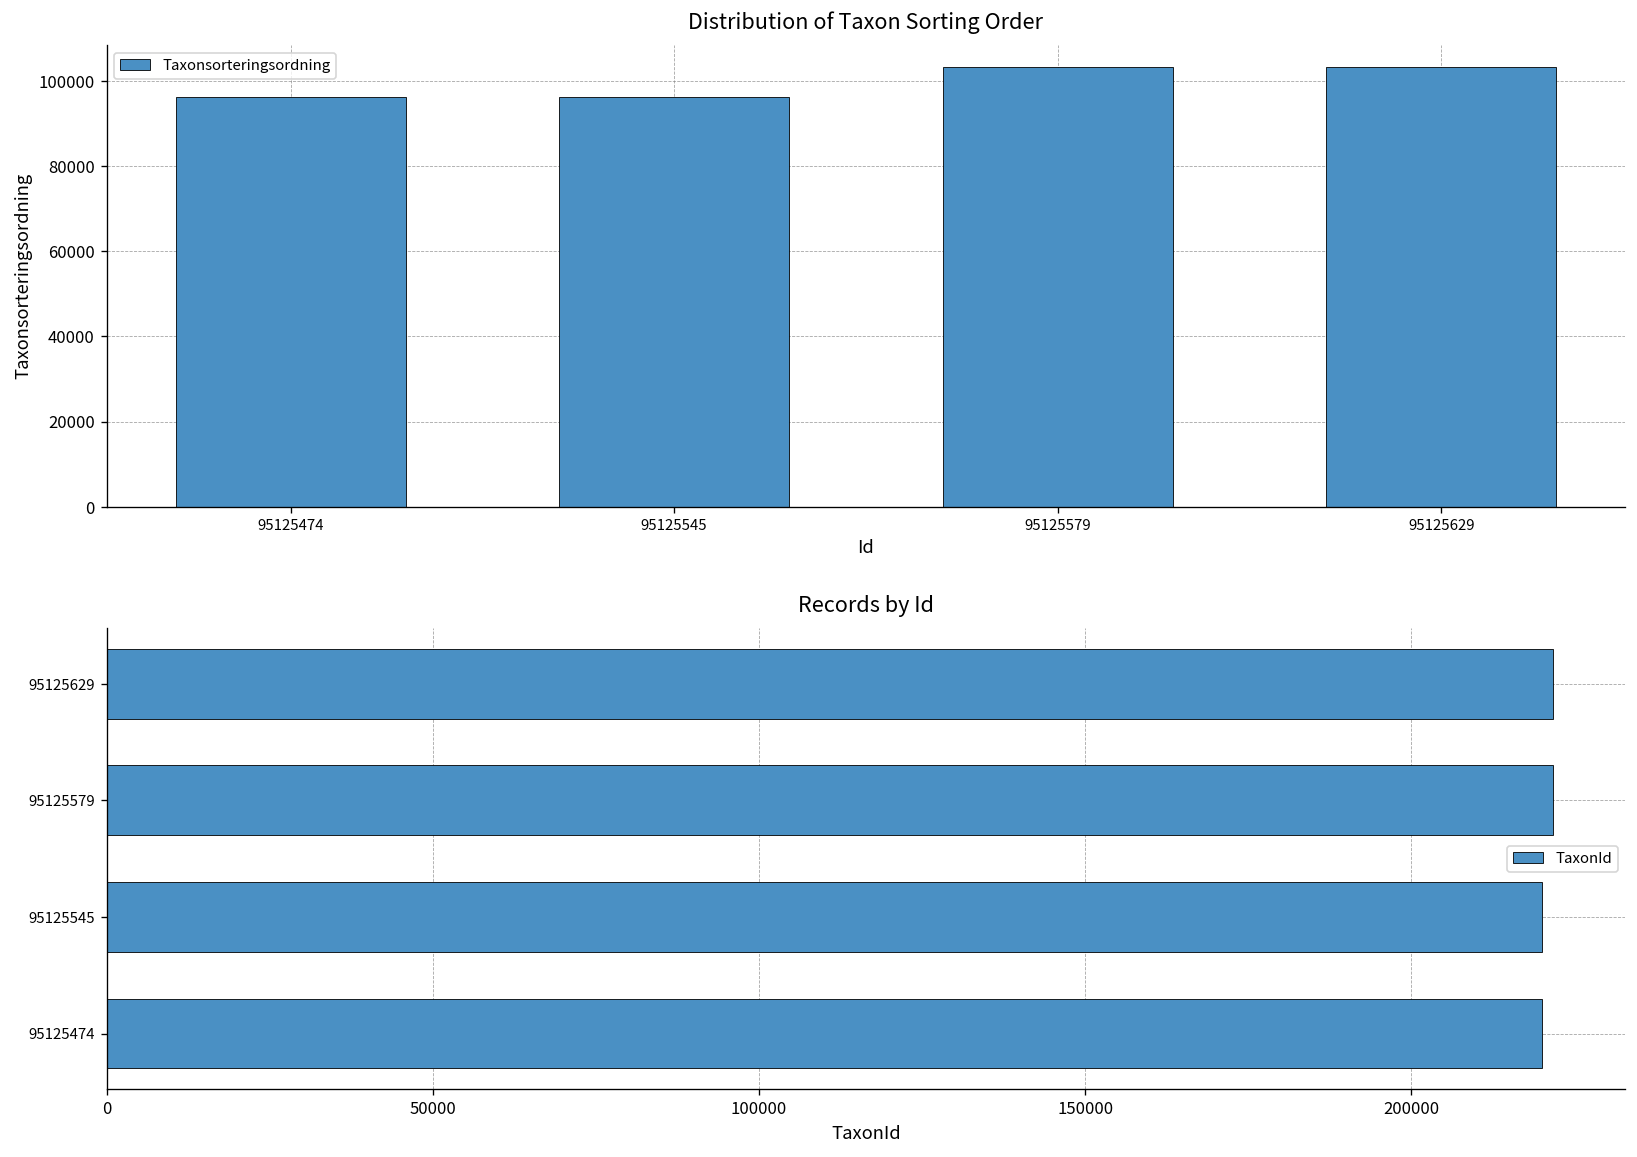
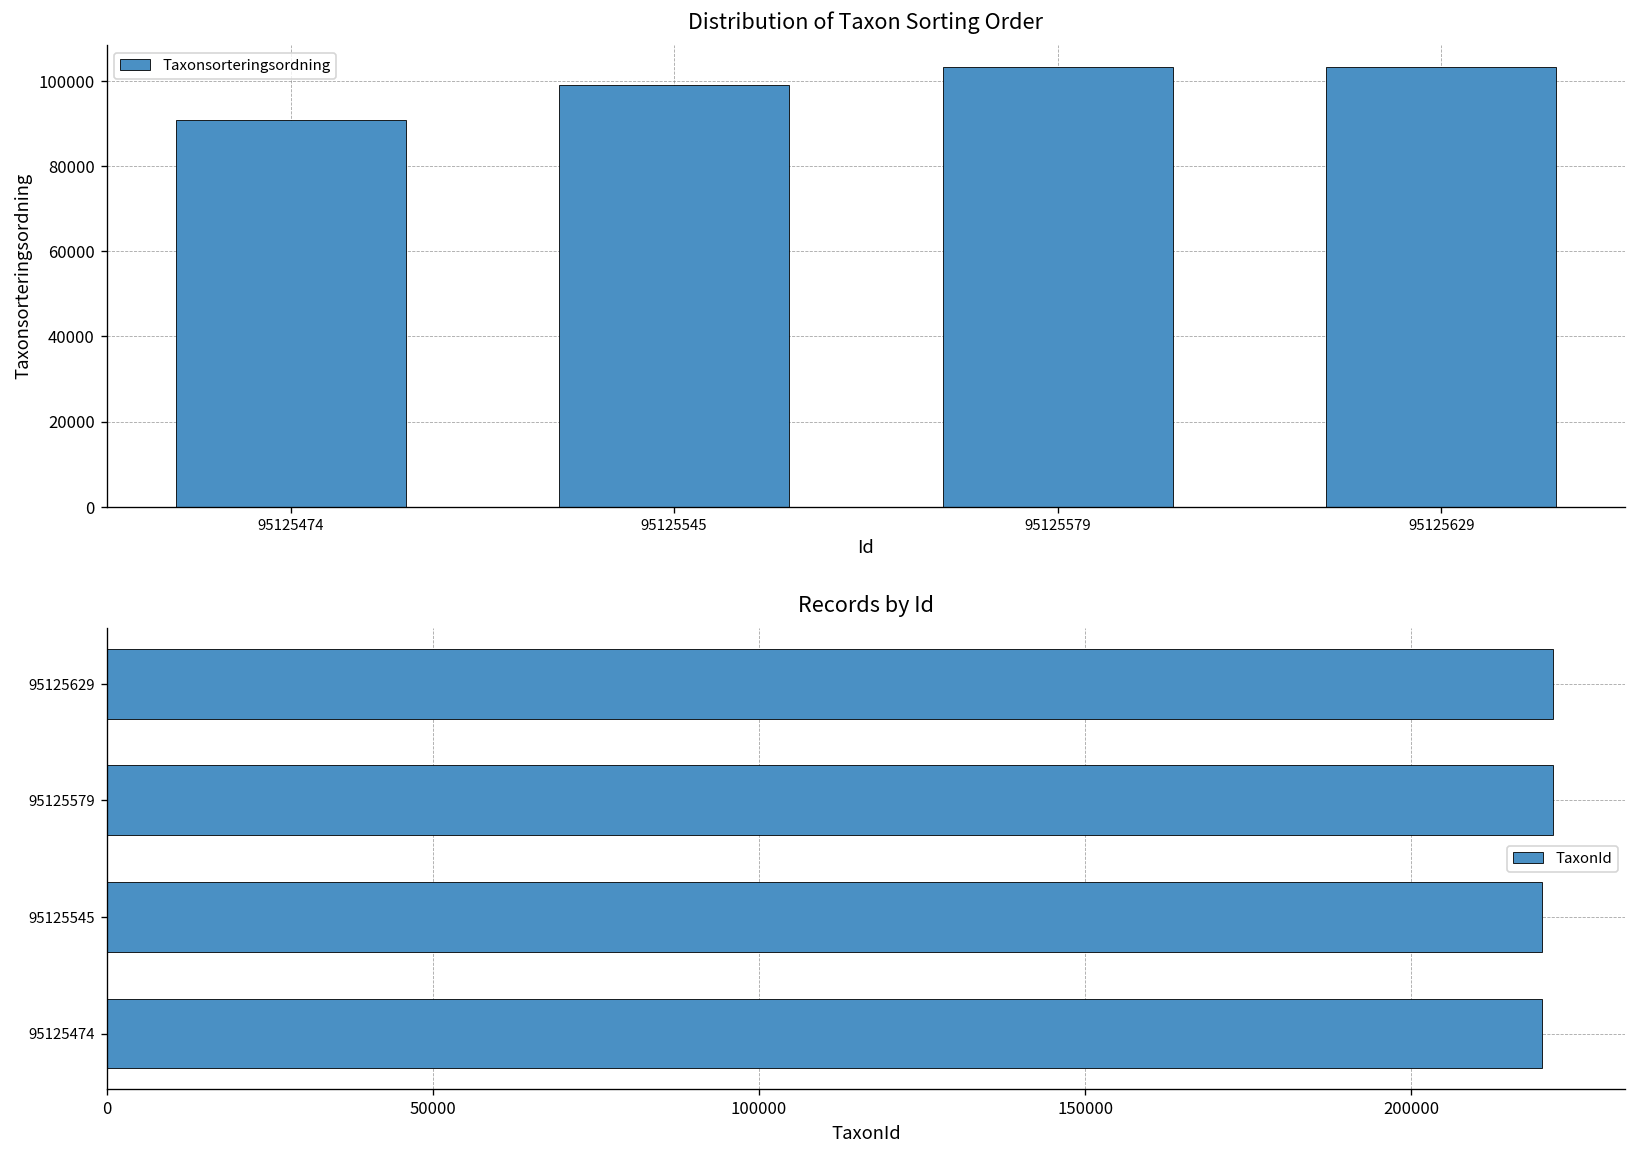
Distribution of Taxon Sorting Order, 95125474: 96000 -> 91000
Distribution of Taxon Sorting Order, 95125545: 96000 -> 99000
